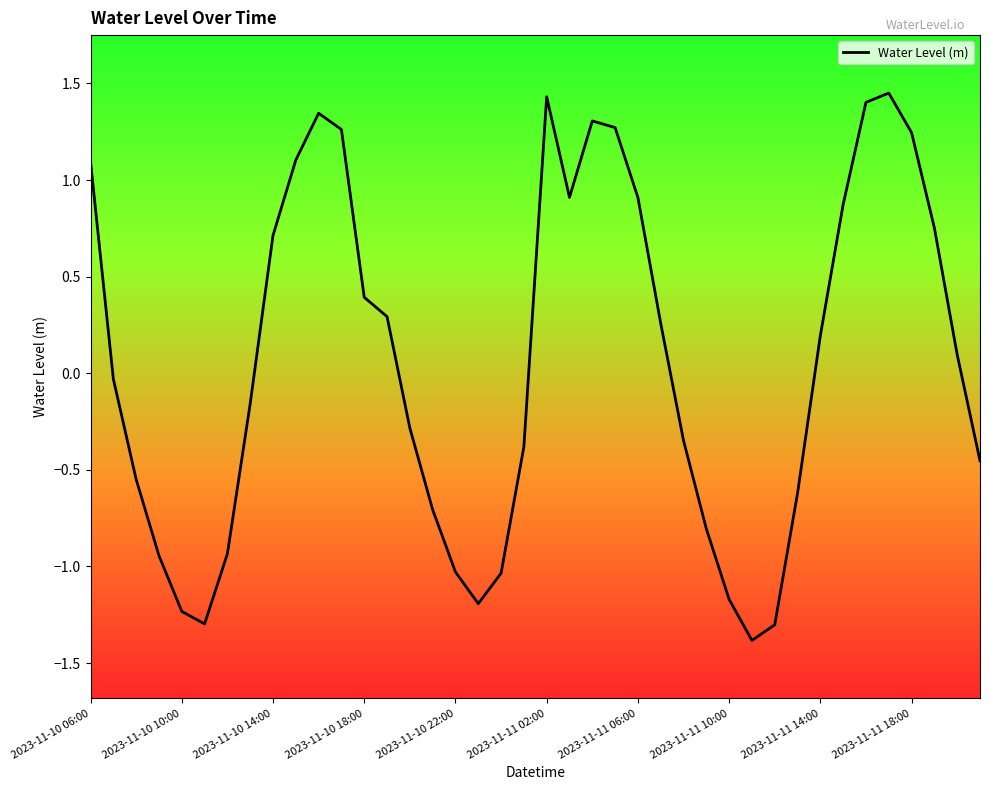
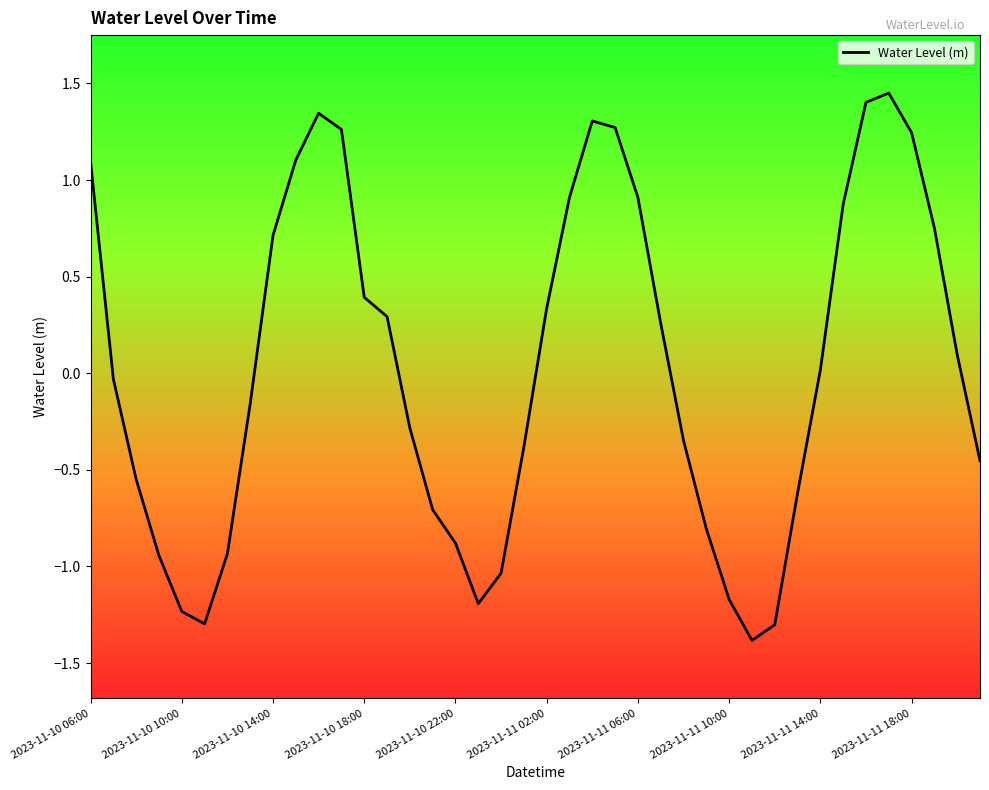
2023-11-10 22:00: -1.03 -> -0.88
2023-11-11 02:00: 1.43 -> 0.34
2023-11-11 14:00: 0.20 -> 0.02
